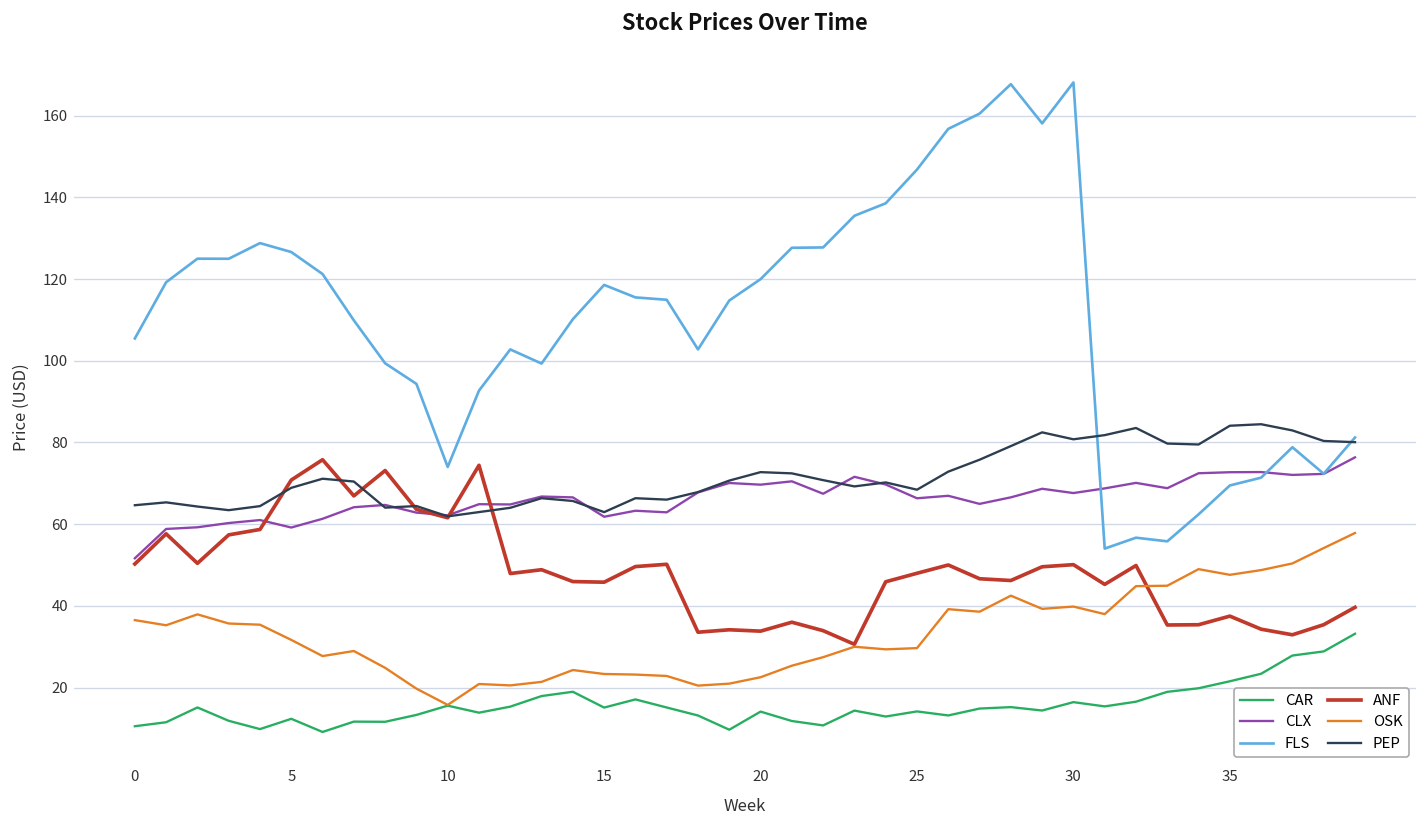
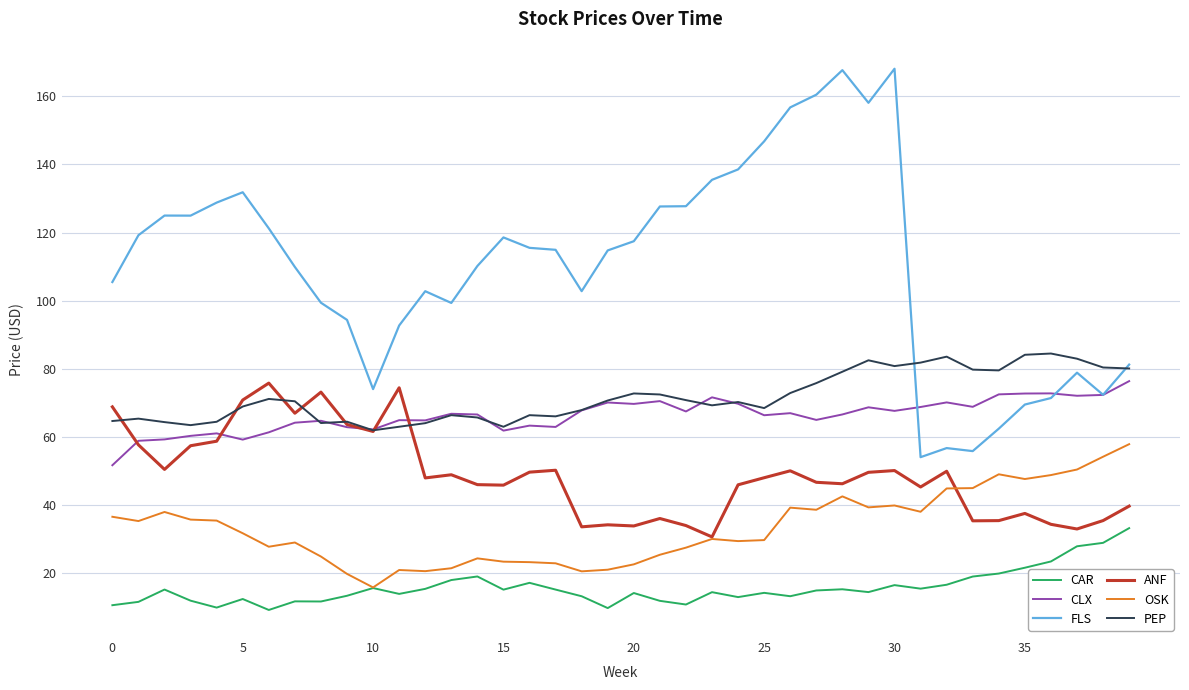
ANF, 0: 50 -> 69
FLS, 5: 127 -> 132
FLS, 20: 120 -> 117
